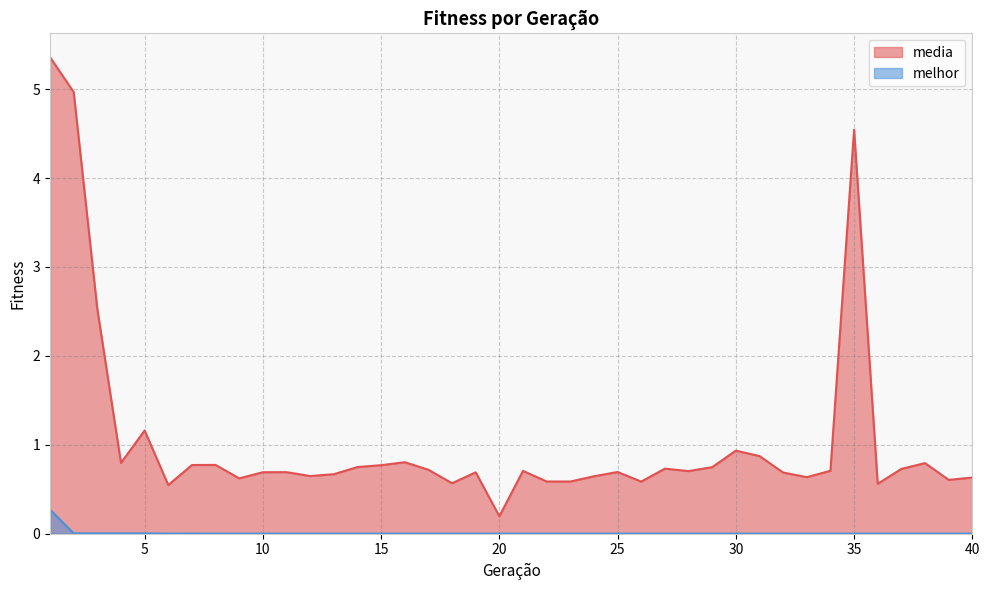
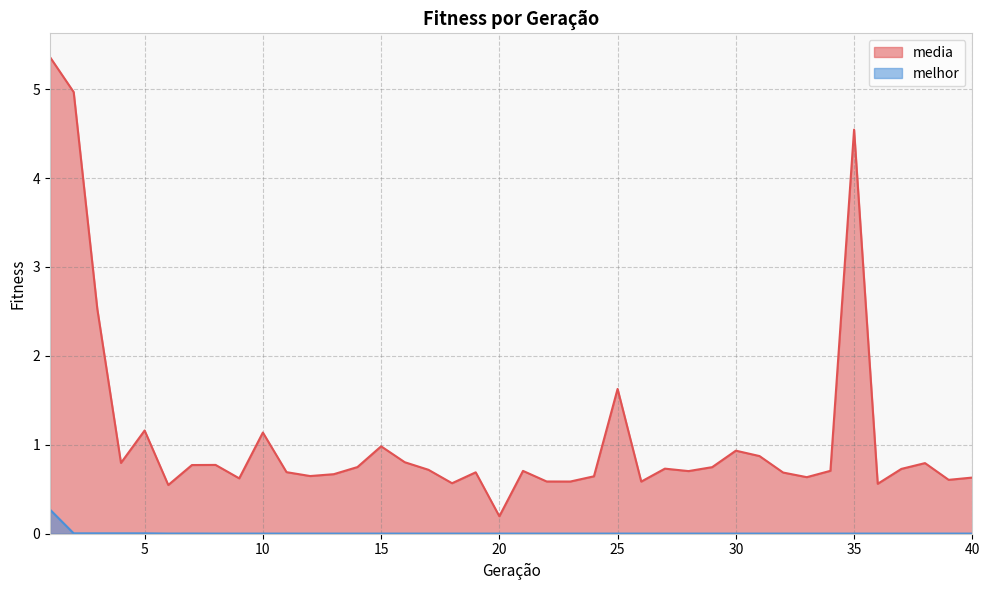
media, 10: 0.7 -> 1.1
media, 15: 0.8 -> 1.0
media, 25: 0.7 -> 1.6
